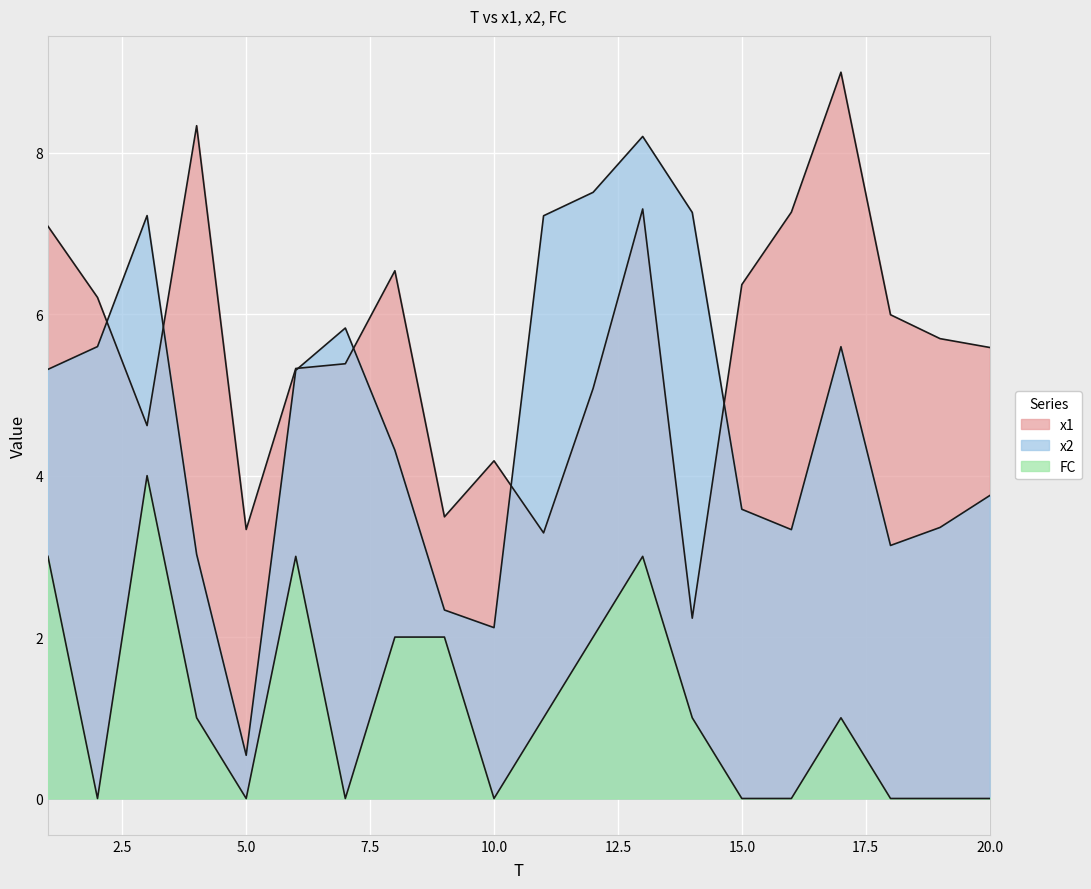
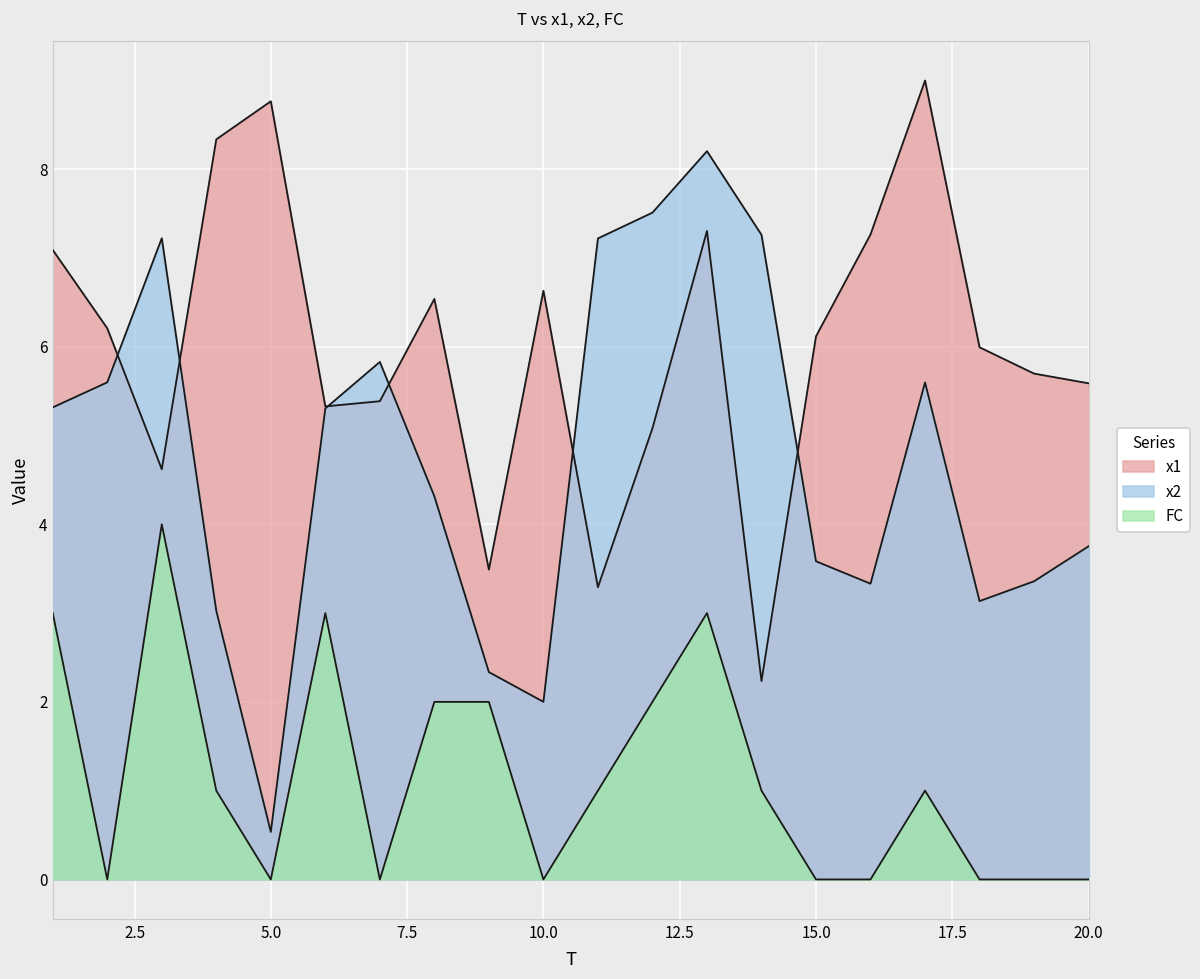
x1, 5.0: 3.3 -> 8.8
x1, 10.0: 4.2 -> 6.6
x2, 10.0: 2.1 -> 2.0
x1, 15.0: 6.4 -> 6.1
